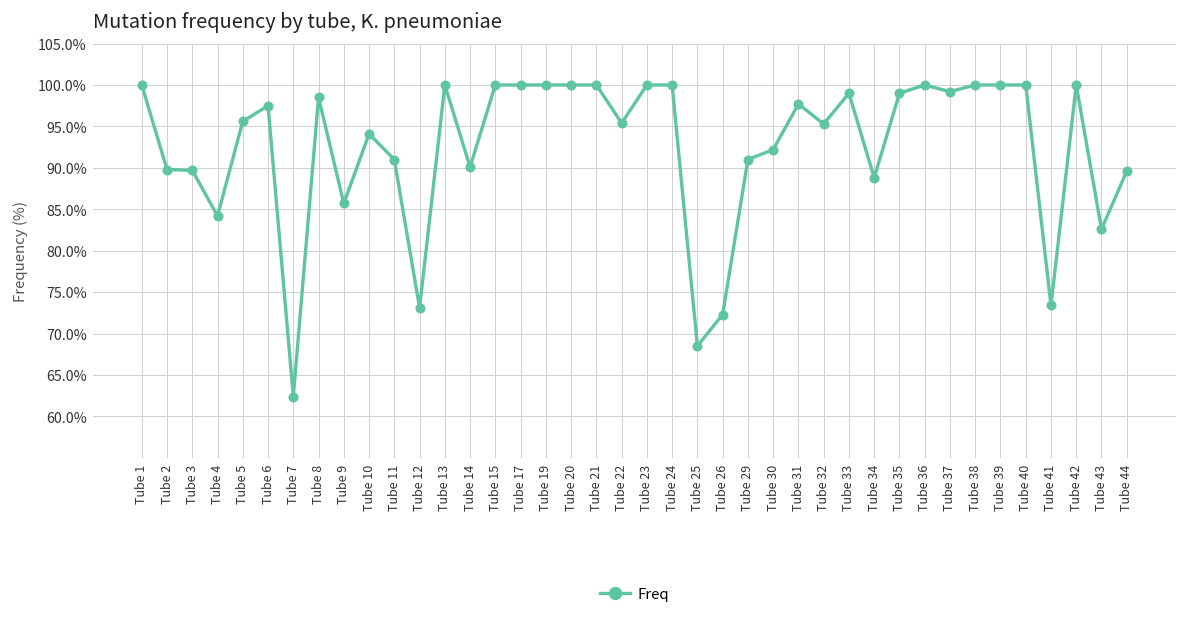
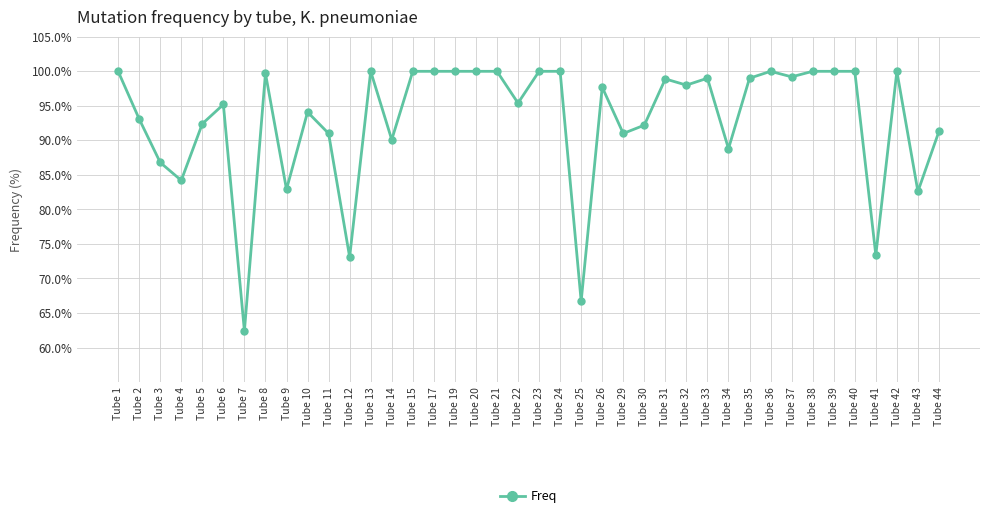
Tube 2: 90% -> 93%
Tube 3: 90% -> 87%
Tube 5: 96% -> 92%
Tube 6: 98% -> 95%
Tube 8: 99% -> 100%
Tube 9: 86% -> 83%
Tube 25: 69% -> 67%
Tube 26: 72% -> 98%
Tube 31: 98% -> 99%
Tube 32: 95% -> 98%
Tube 44: 90% -> 91%
